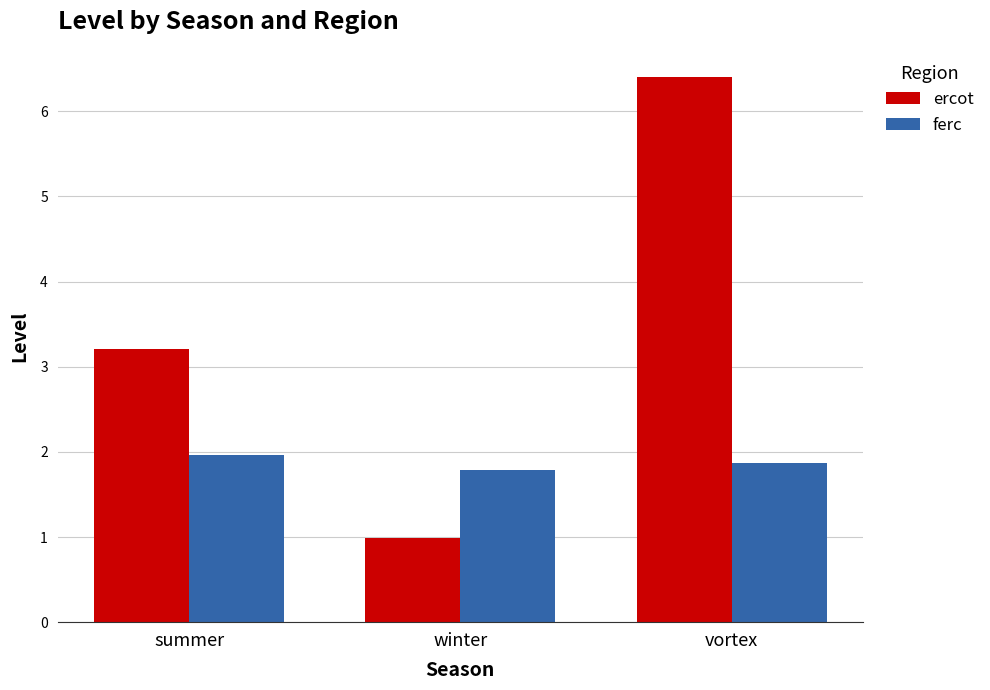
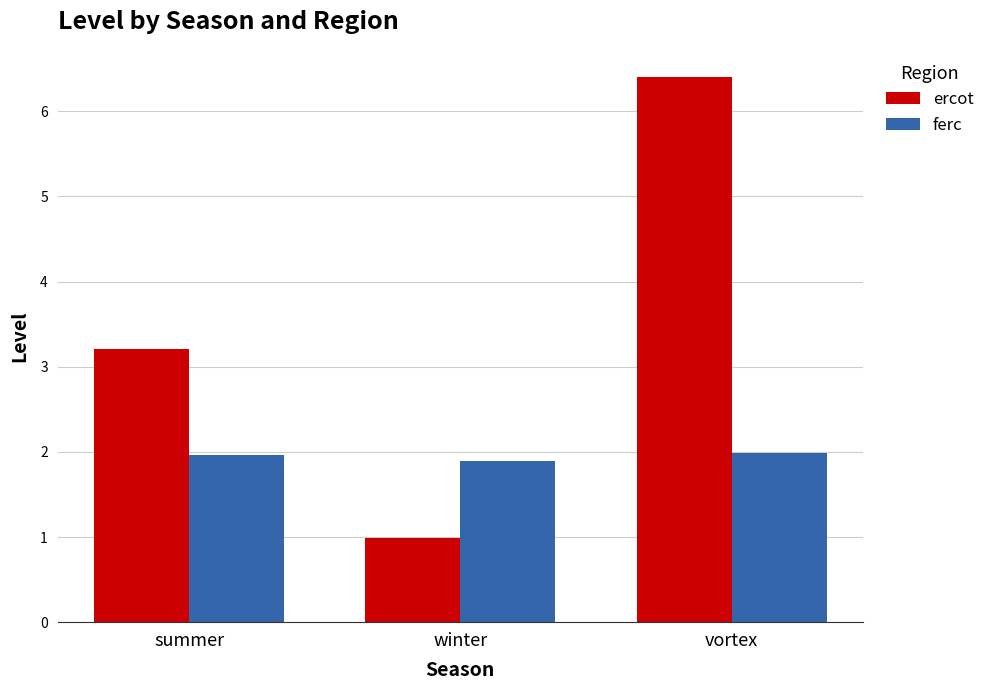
ferc, winter: 1.8 -> 1.9
ferc, vortex: 1.9 -> 2.0
